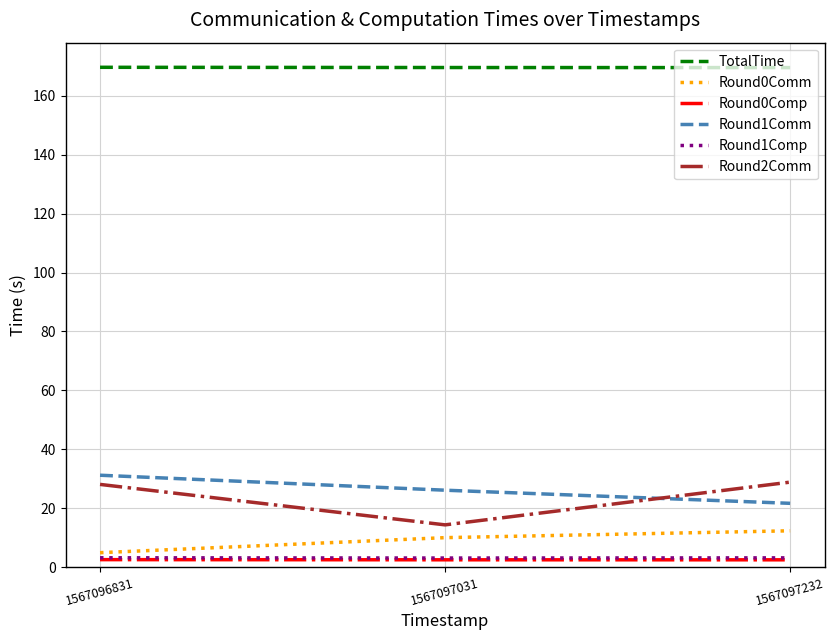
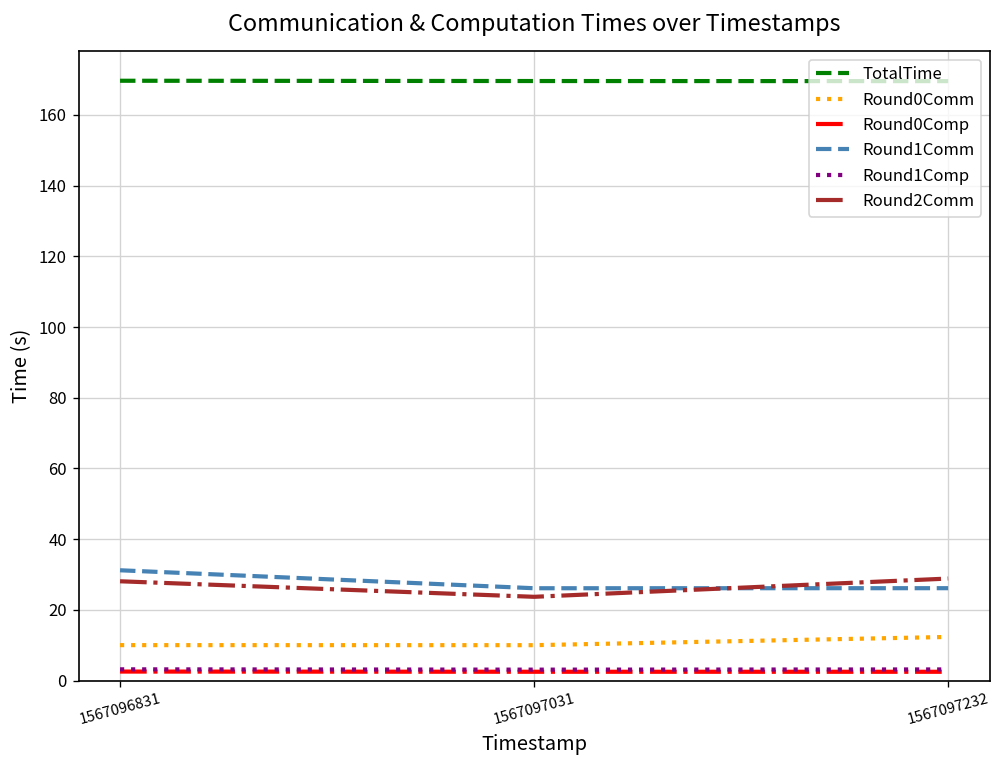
Round0Comm, 1567096831: 5 -> 10
Round2Comm, 1567097031: 14 -> 24
Round1Comm, 1567097232: 22 -> 26
